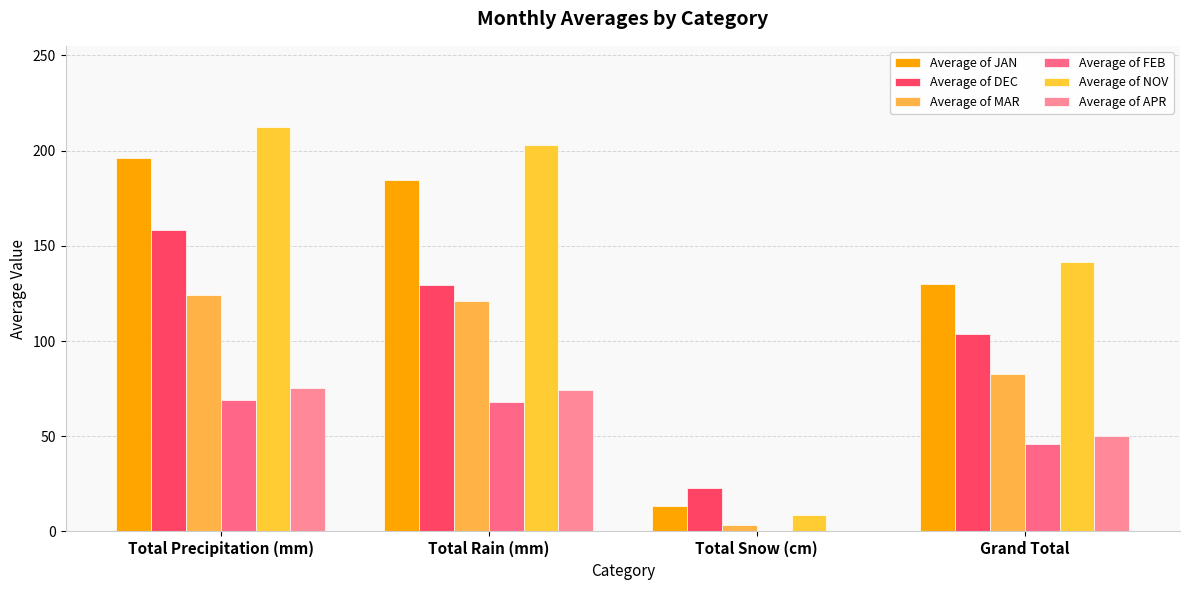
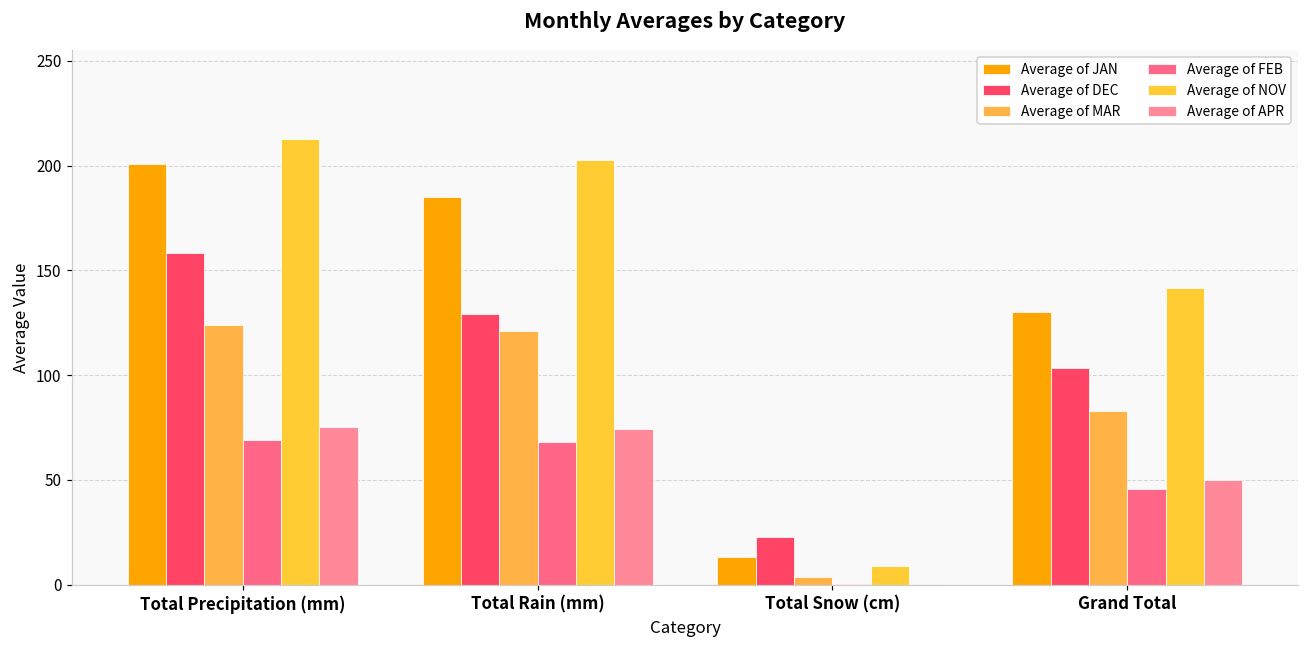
Average of JAN, Total Precipitation (mm): 196 -> 201
